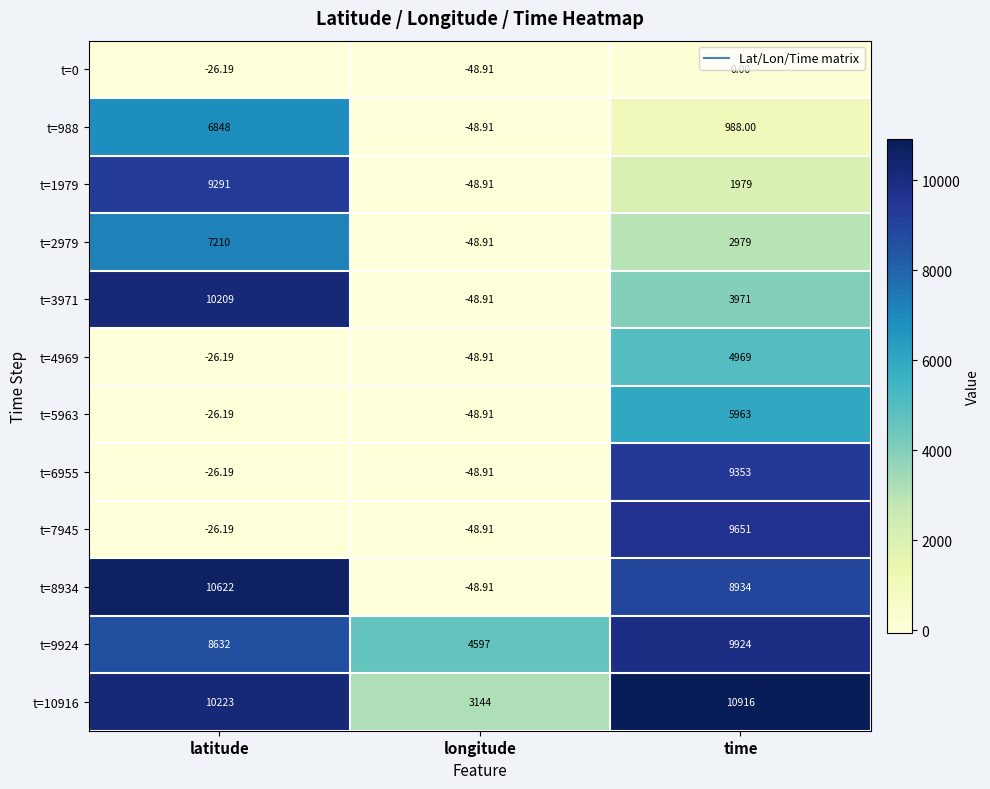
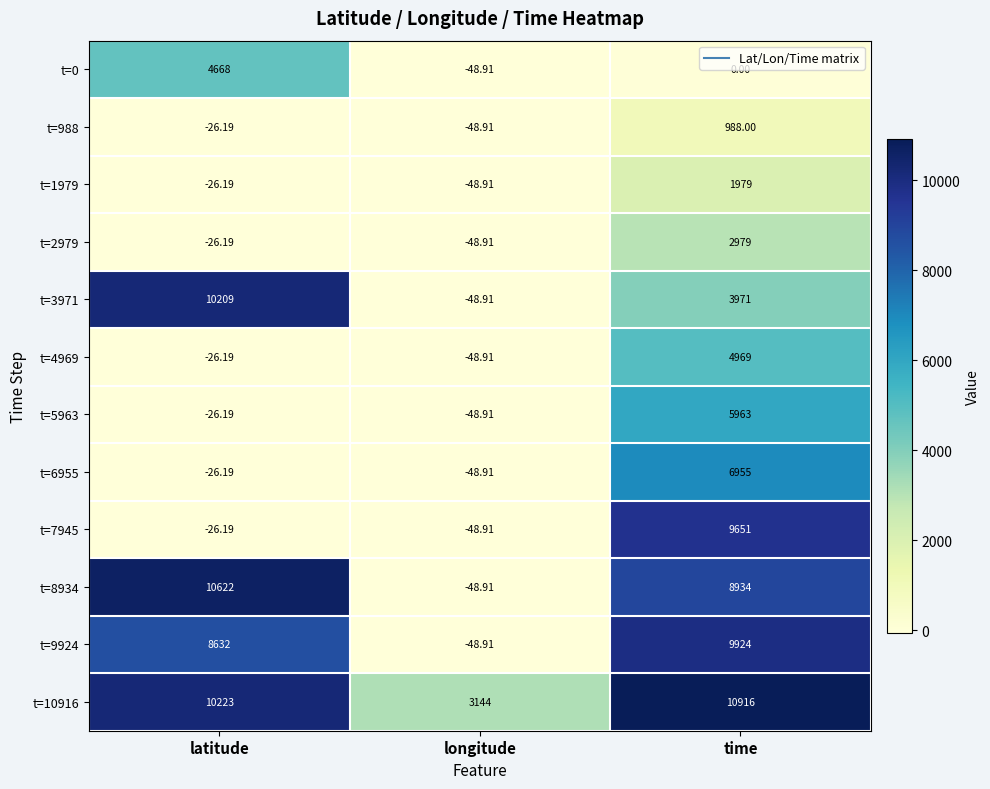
t=0, latitude: -26.19 -> 4668
t=988, latitude: 6848 -> -26.19
t=1979, latitude: 9291 -> -26.19
t=2979, latitude: 7210 -> -26.19
t=6955, time: 9353 -> 6955
t=9924, longitude: 4597 -> -48.91
